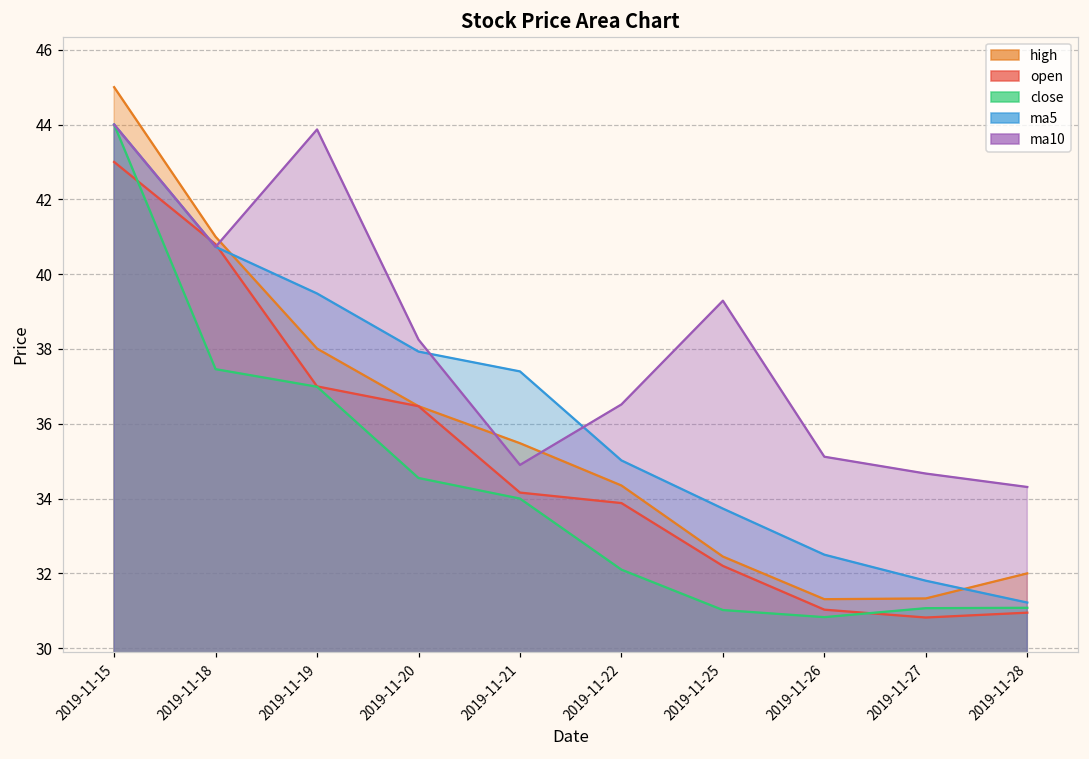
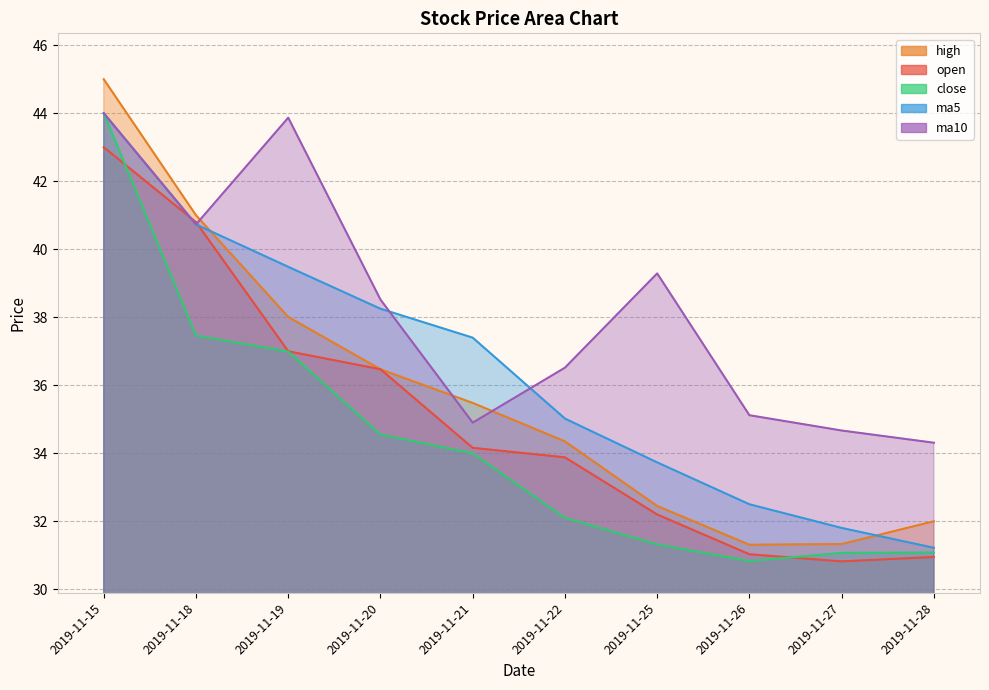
ma5, 2019-11-20: 37.9 -> 38.3
ma10, 2019-11-20: 38.3 -> 38.5
close, 2019-11-25: 31.0 -> 31.3
